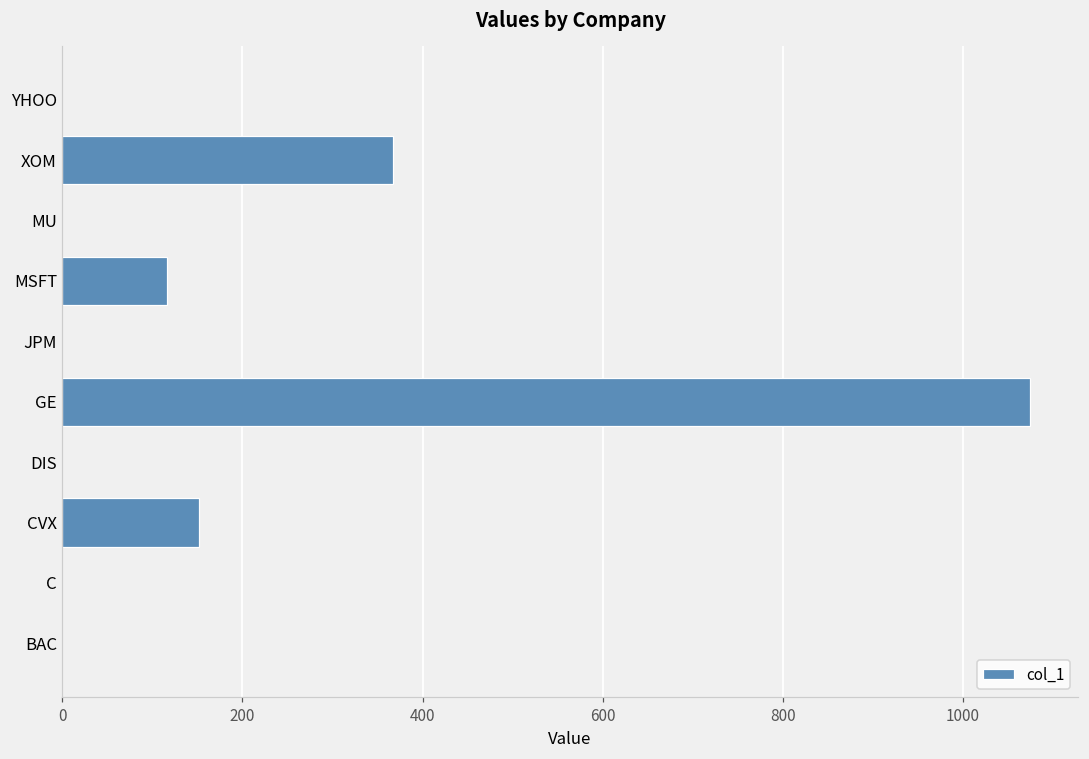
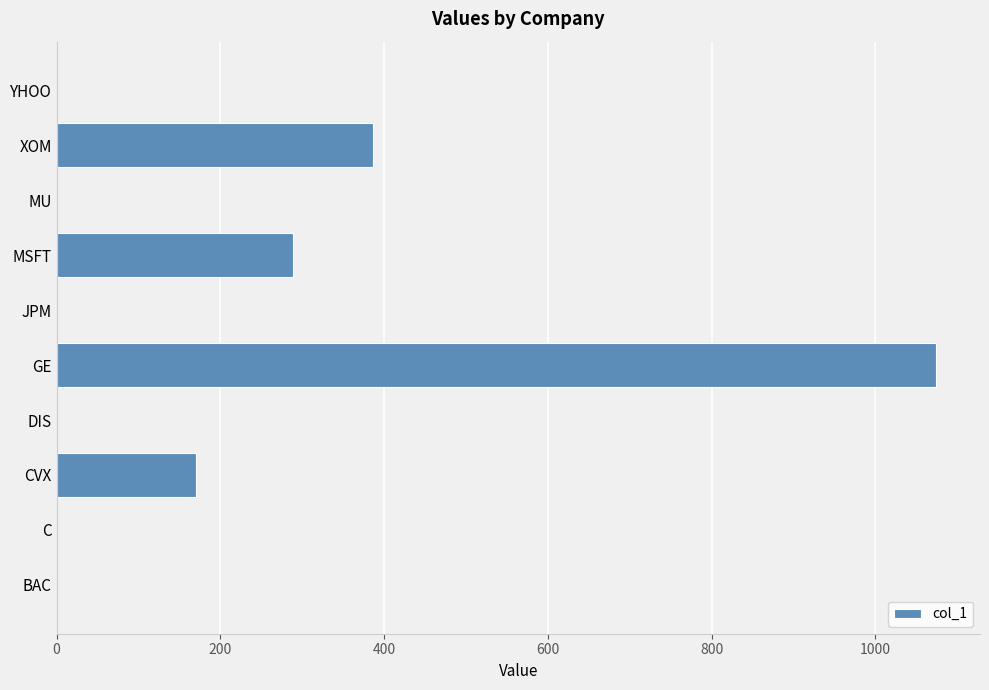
XOM: 370 -> 390
MSFT: 120 -> 290
CVX: 150 -> 170
